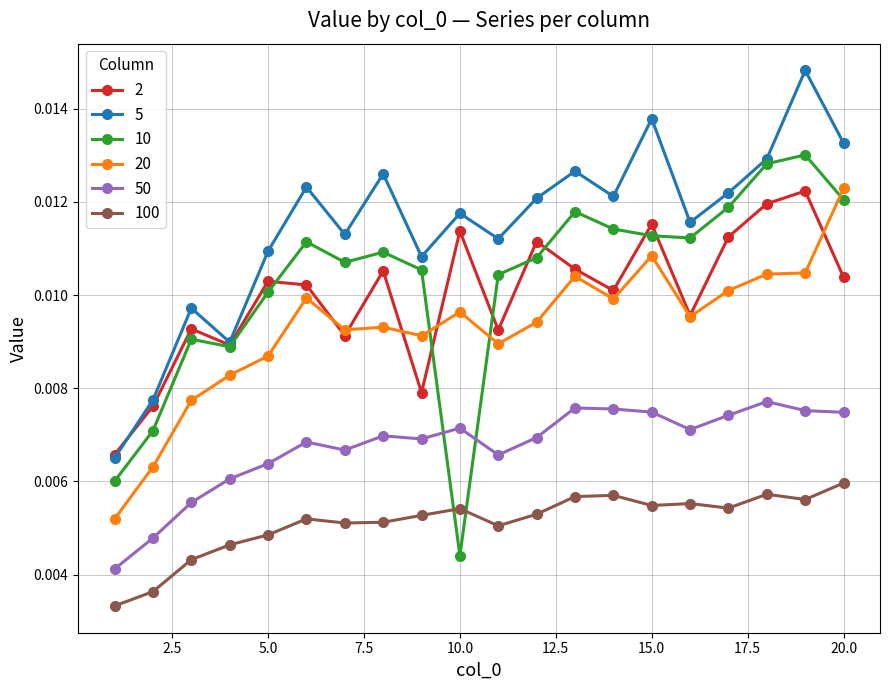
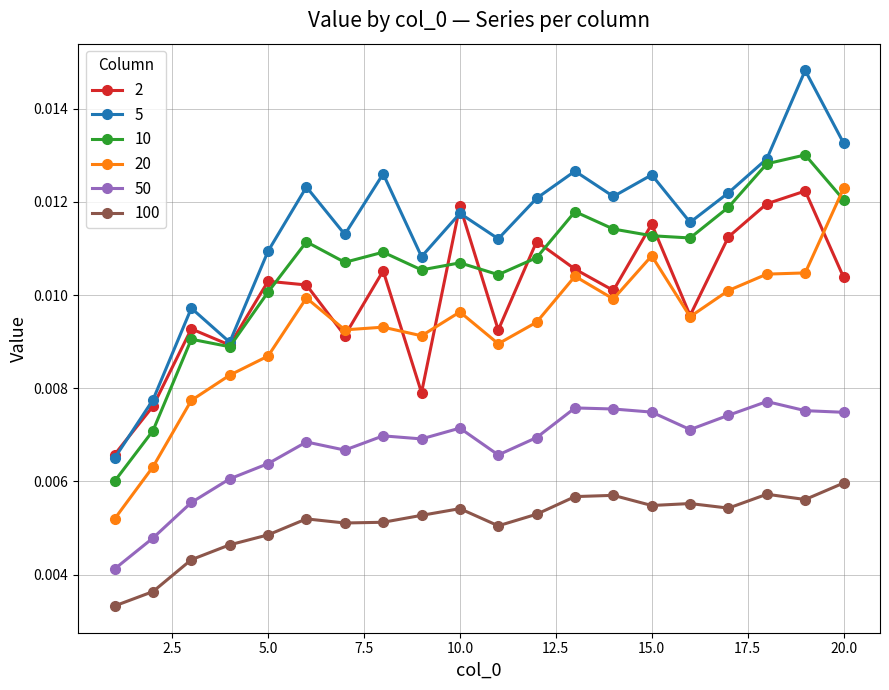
2, 10.0: 0.0114 -> 0.0119
10, 10.0: 0.0044 -> 0.0107
5, 15.0: 0.0138 -> 0.0126
